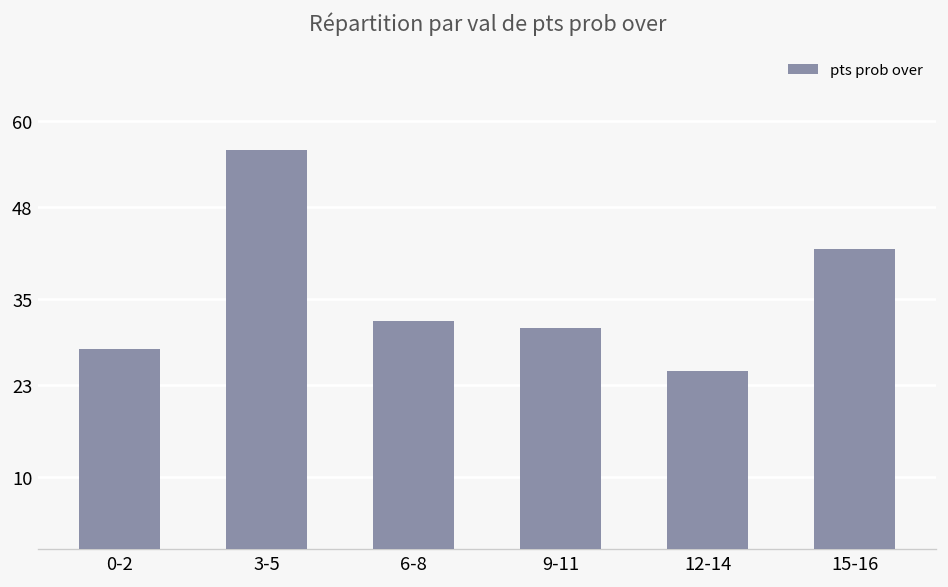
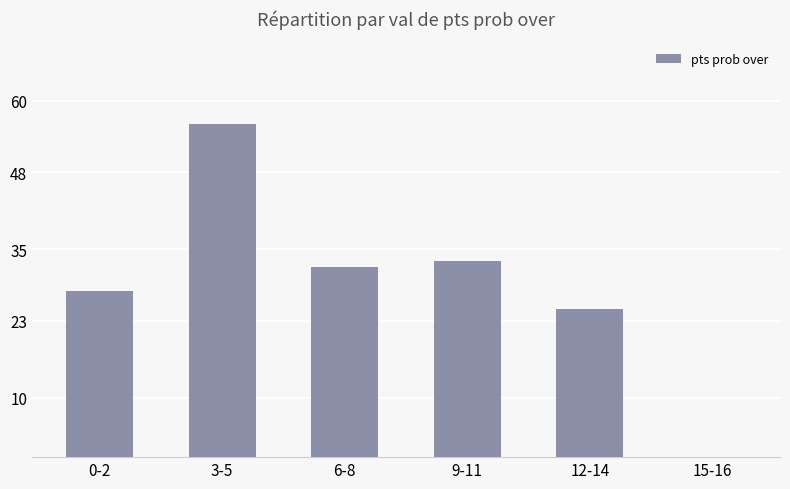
9-11: 31 -> 33
15-16: 42 -> 0
